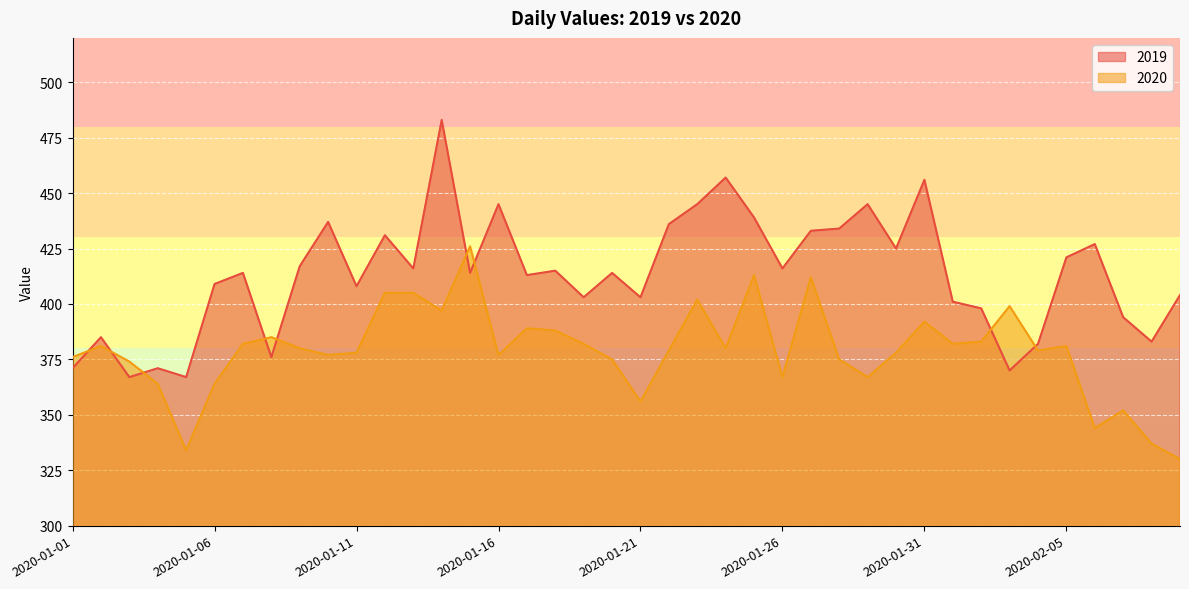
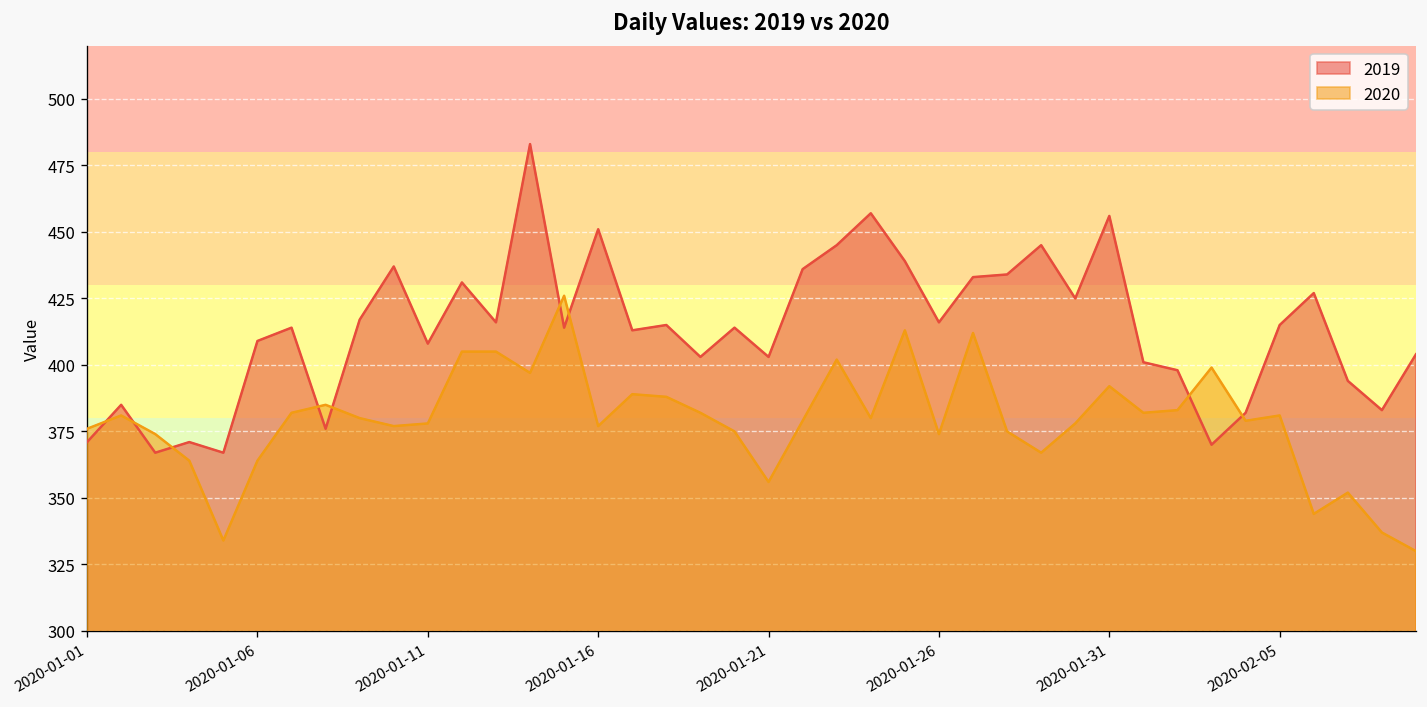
2019, 2020-01-16: 445 -> 451
2020, 2020-01-26: 367 -> 374
2019, 2020-02-05: 421 -> 415
